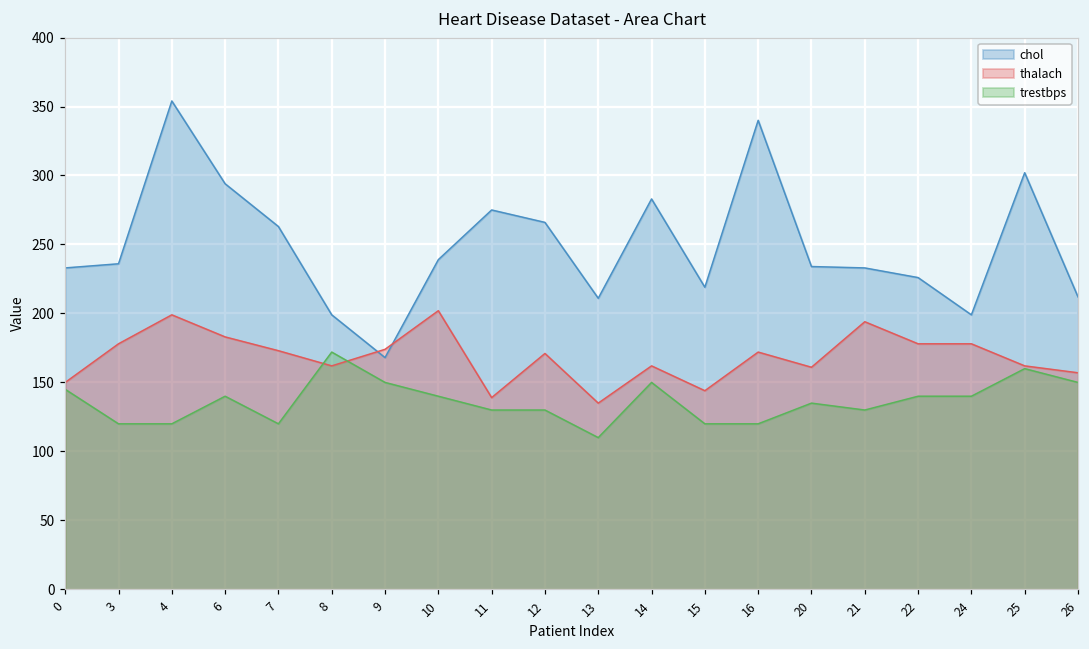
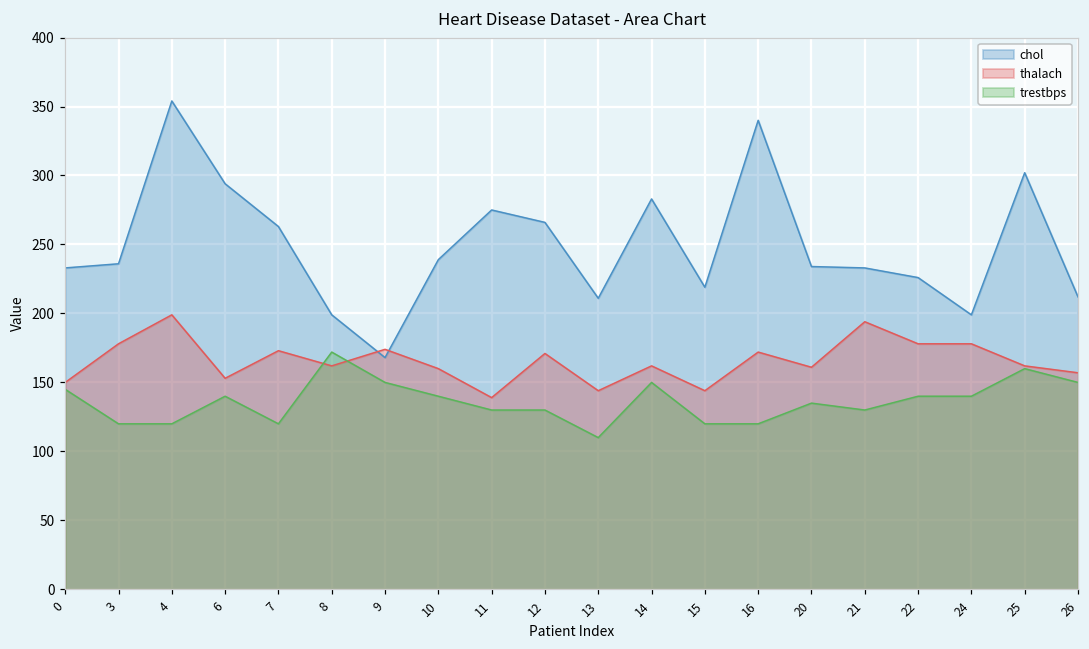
thalach, 6: 183 -> 153
thalach, 10: 202 -> 160
thalach, 13: 135 -> 144
